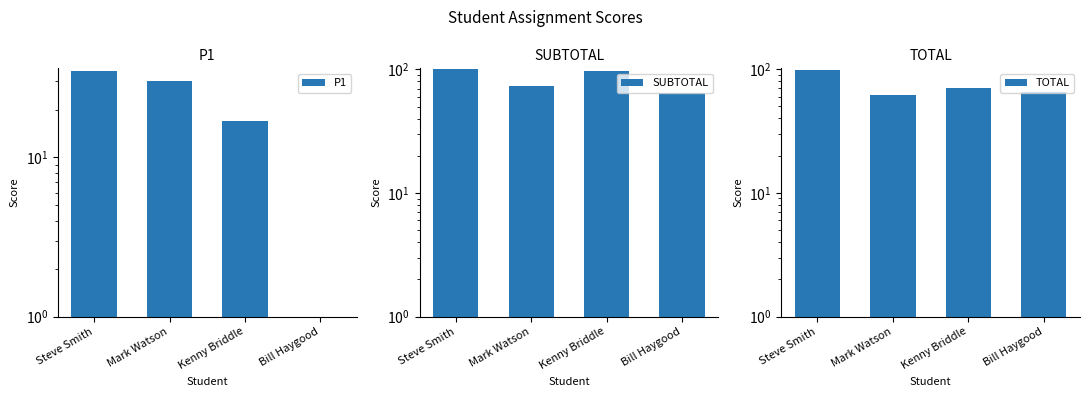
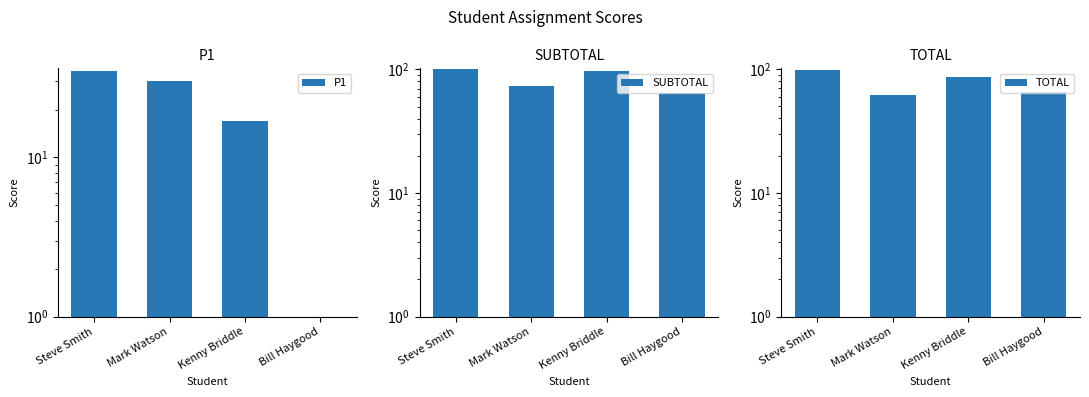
TOTAL, Kenny Briddle: 70 -> 90
